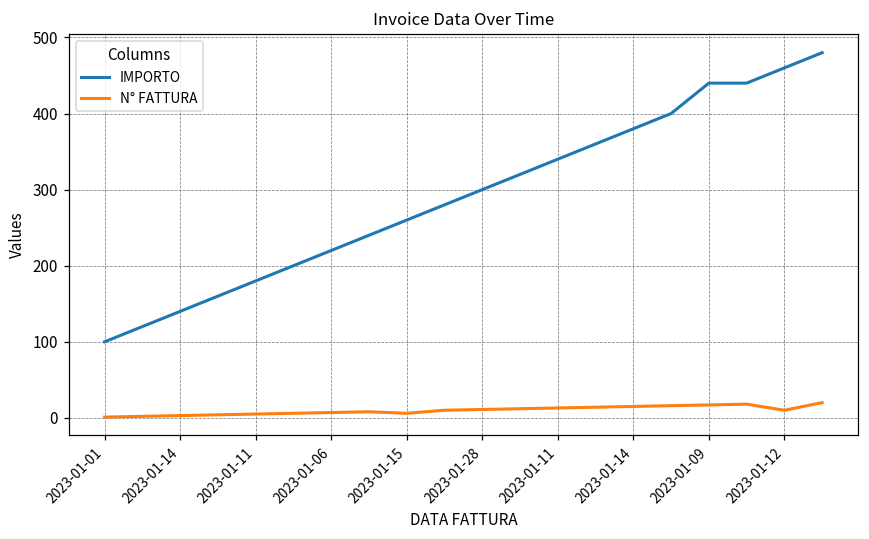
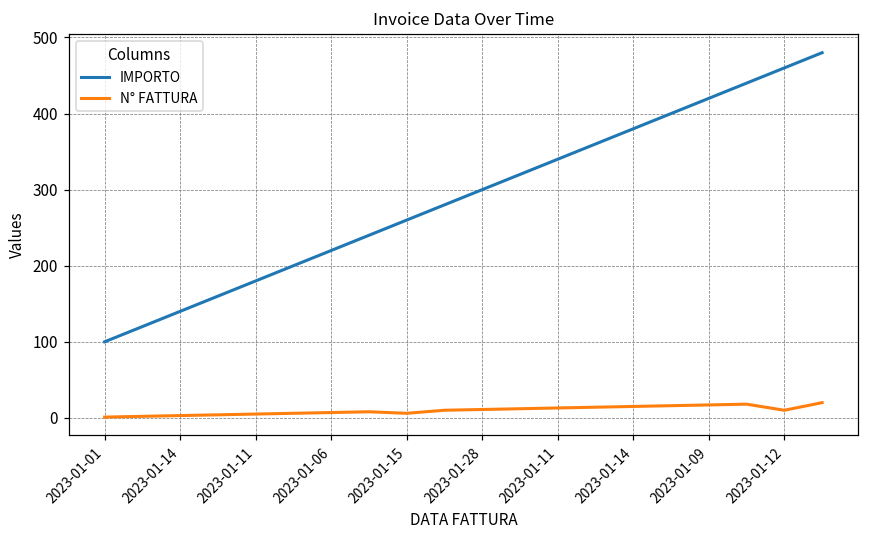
IMPORTO, 2023-01-09: 440 -> 420
